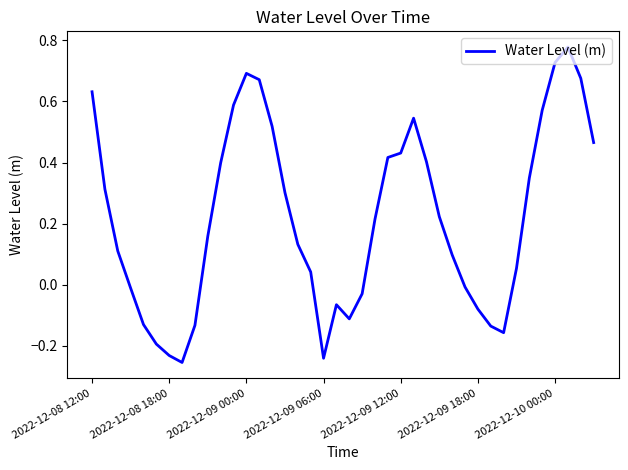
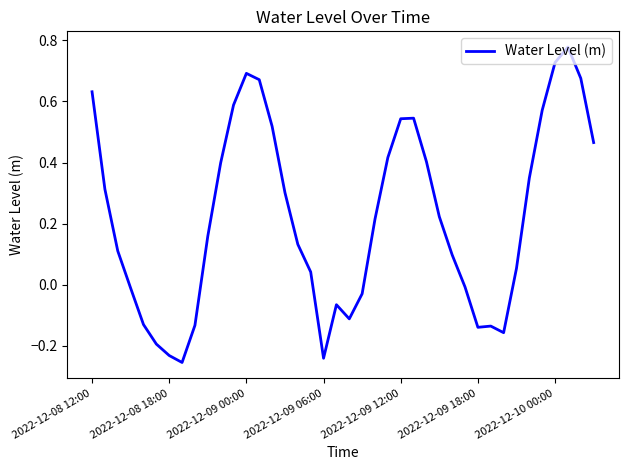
2022-12-09 12:00: 0.43 -> 0.54
2022-12-09 18:00: -0.08 -> -0.14
